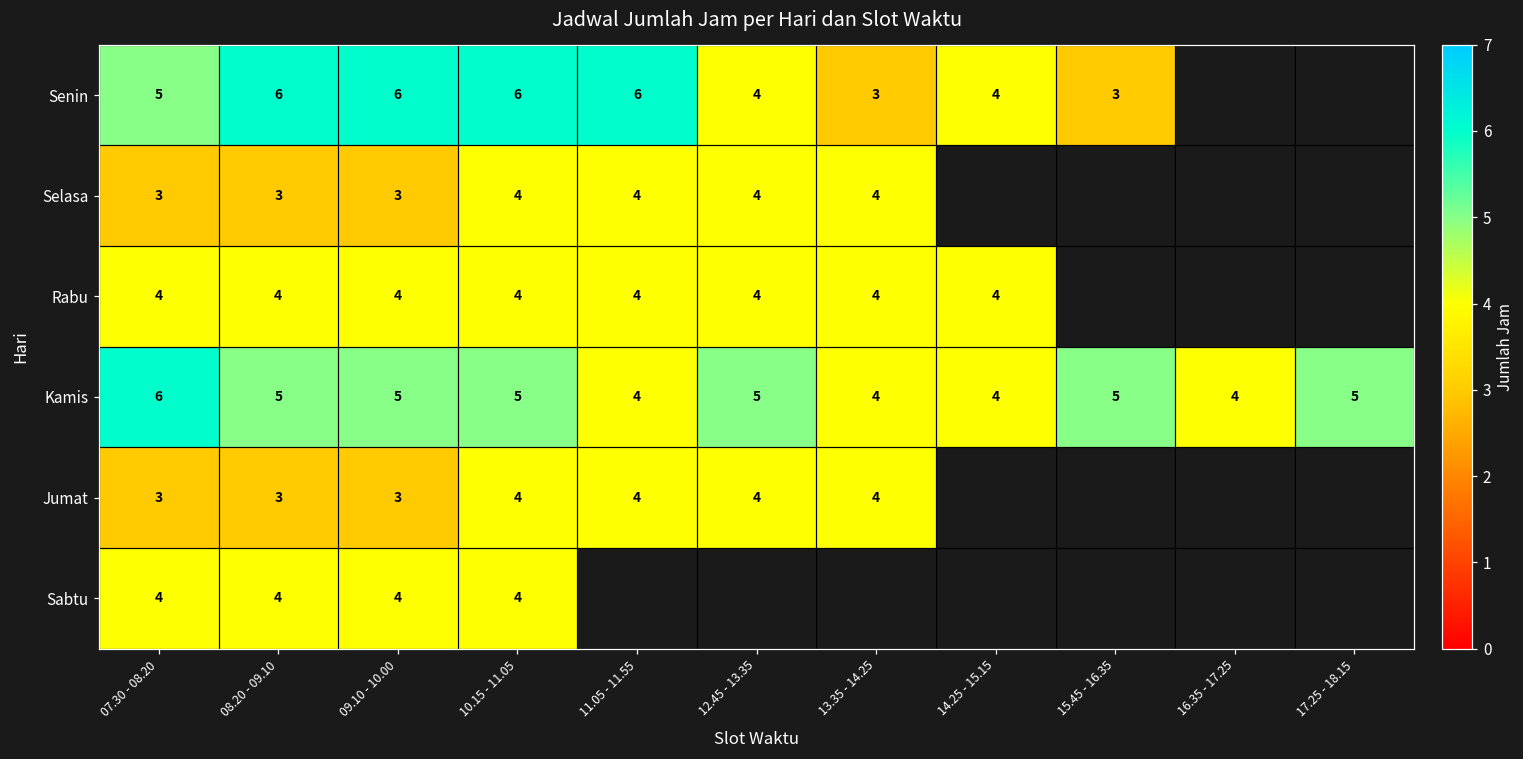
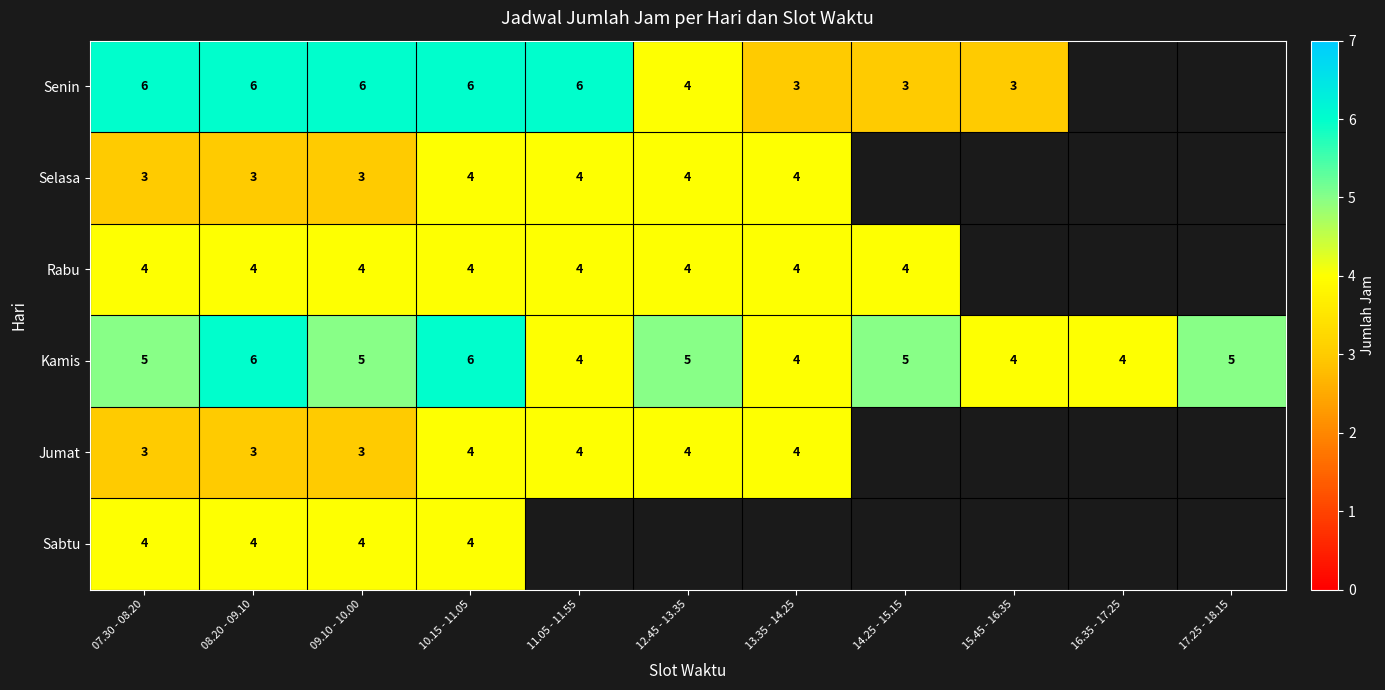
Senin, 07.30 - 08.20: 5 -> 6
Senin, 14.25 - 15.15: 4 -> 3
Kamis, 07.30 - 08.20: 6 -> 5
Kamis, 08.20 - 09.10: 5 -> 6
Kamis, 10.15 - 11.05: 5 -> 6
Kamis, 14.25 - 15.15: 4 -> 5
Kamis, 15.45 - 16.35: 5 -> 4
